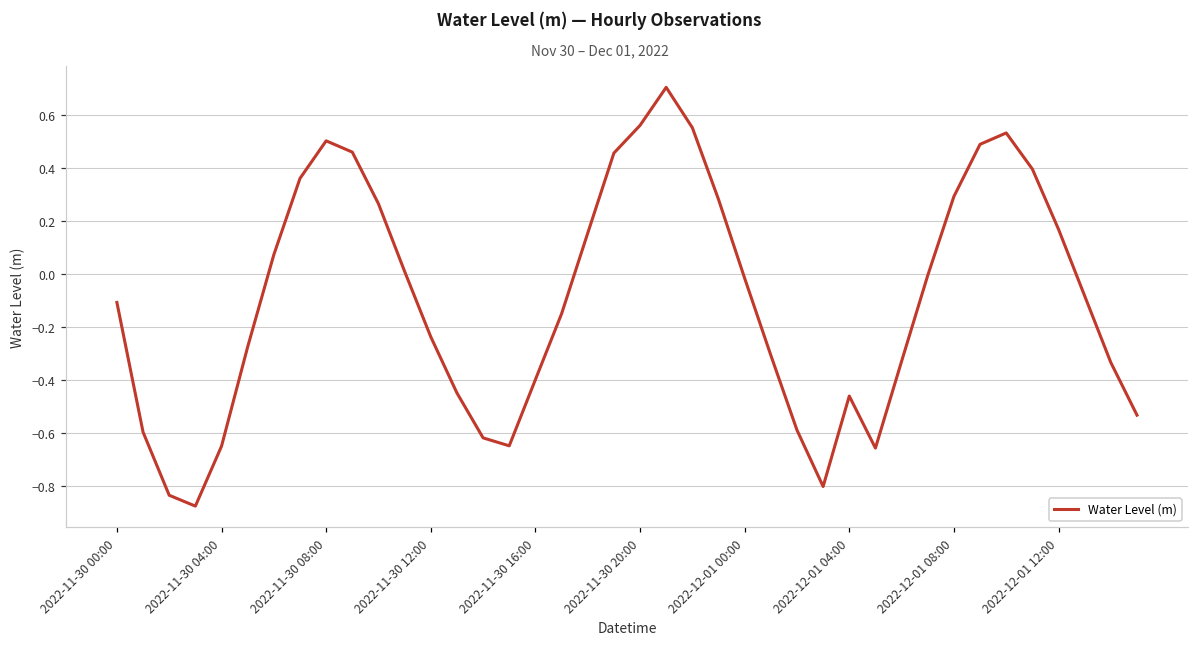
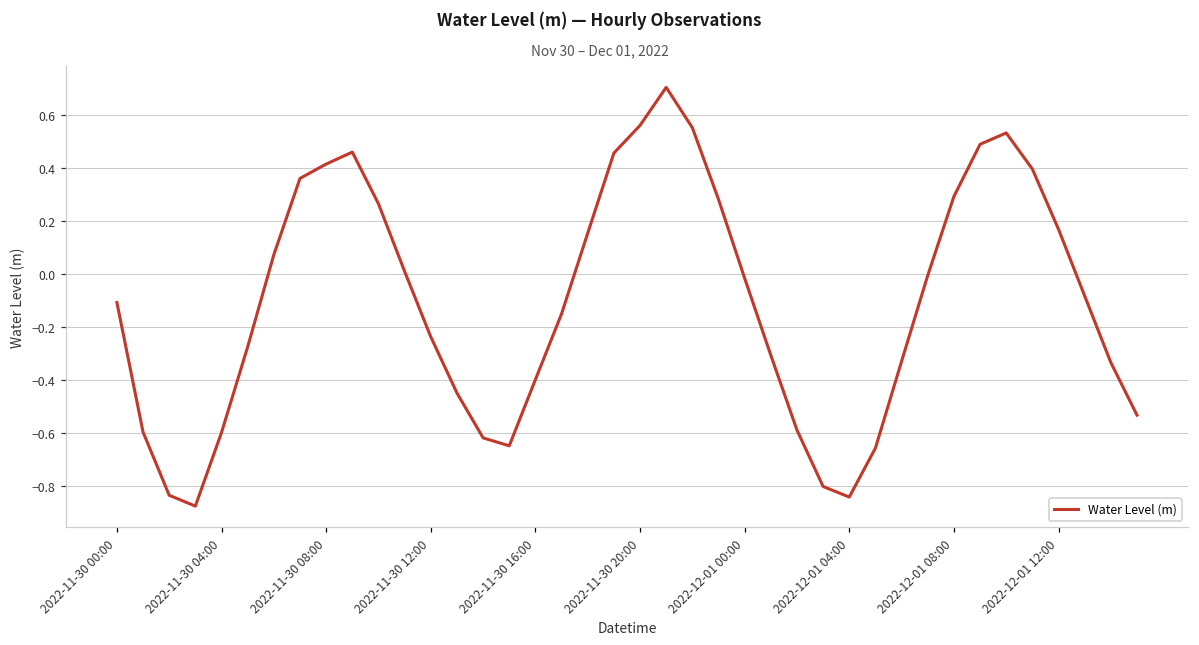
2022-11-30 04:00: -0.65 -> -0.60
2022-11-30 08:00: 0.50 -> 0.41
2022-12-01 04:00: -0.46 -> -0.84
